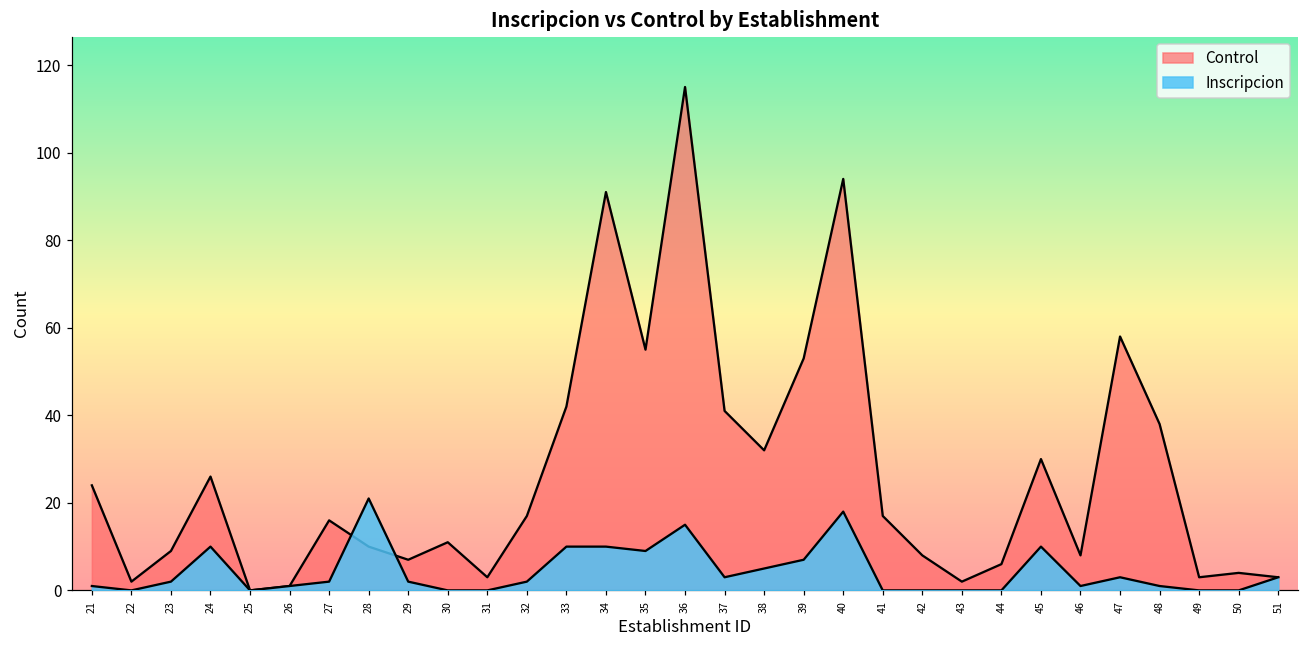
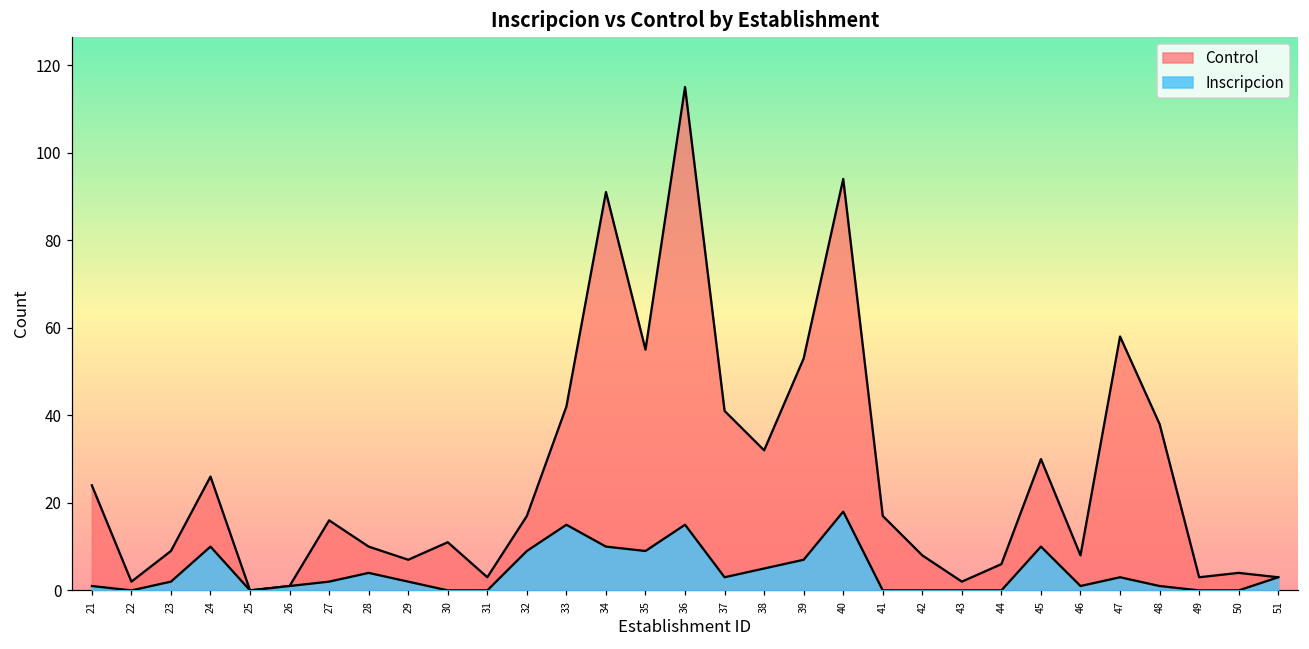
Inscripcion, 28: 21 -> 4
Inscripcion, 32: 2 -> 9
Inscripcion, 33: 10 -> 15
